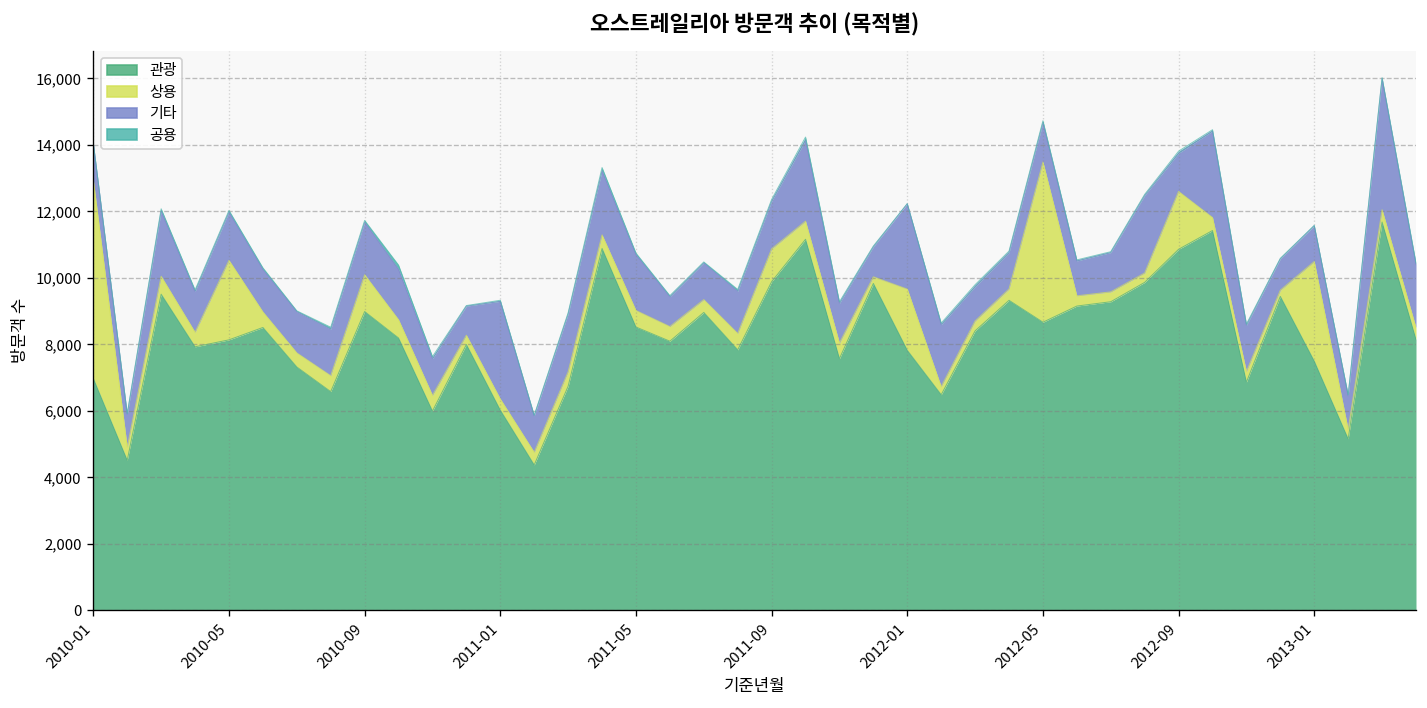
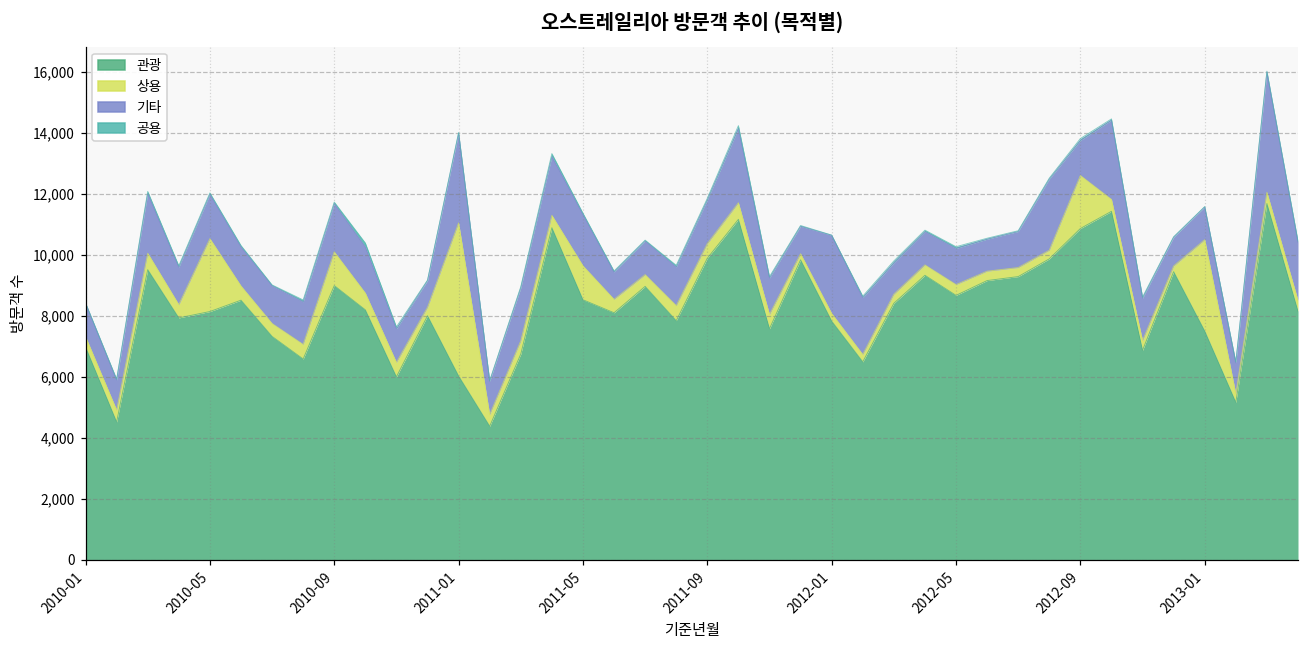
상용, 2010-01: 6,000 -> 300
상용, 2011-01: 300 -> 5,000
상용, 2011-05: 500 -> 1,100
상용, 2011-09: 1,000 -> 500
상용, 2012-01: 1,800 -> 300
상용, 2012-05: 4,800 -> 400
